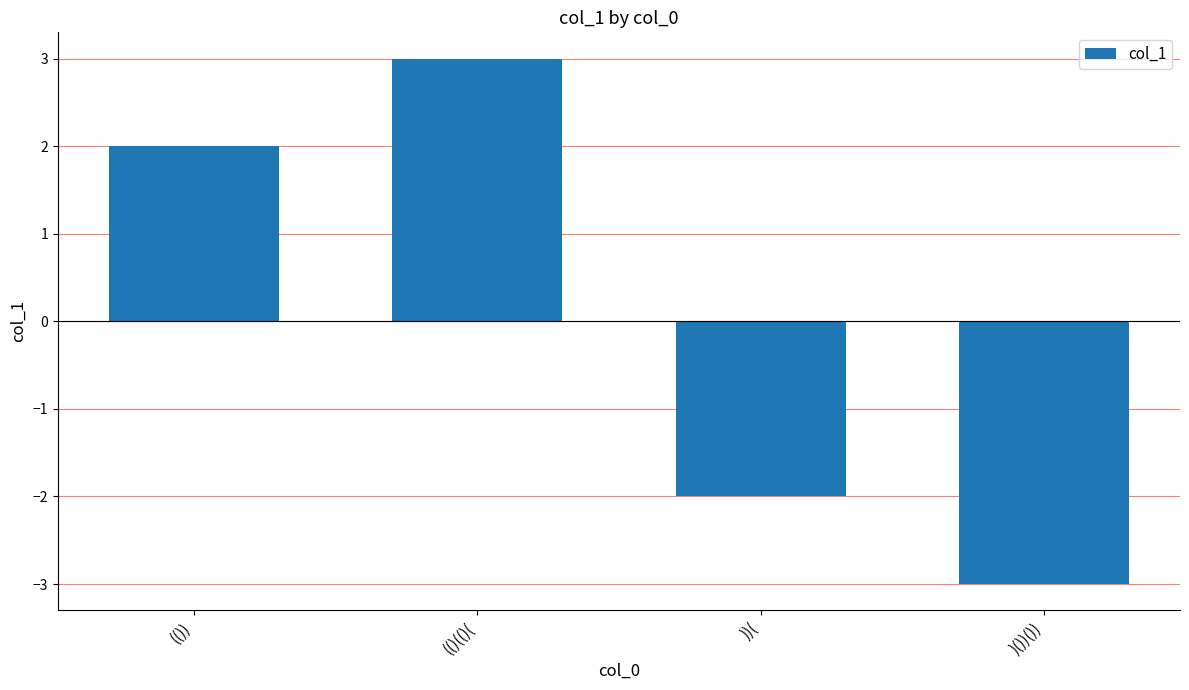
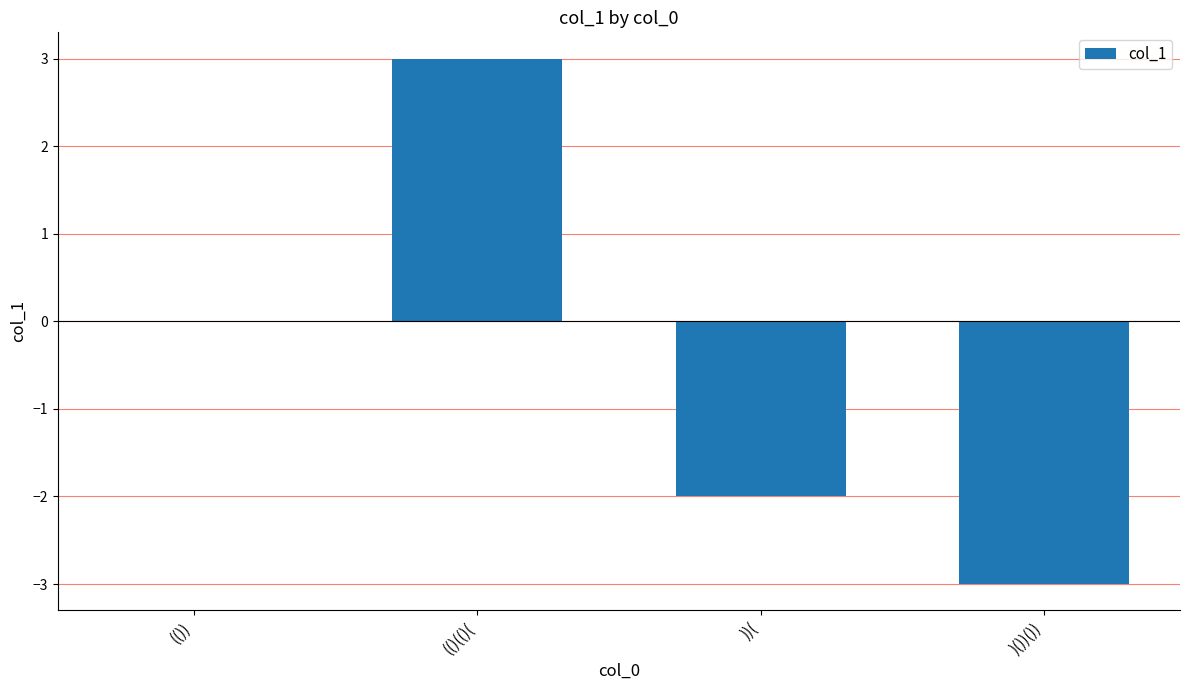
(()): 2 -> 0
